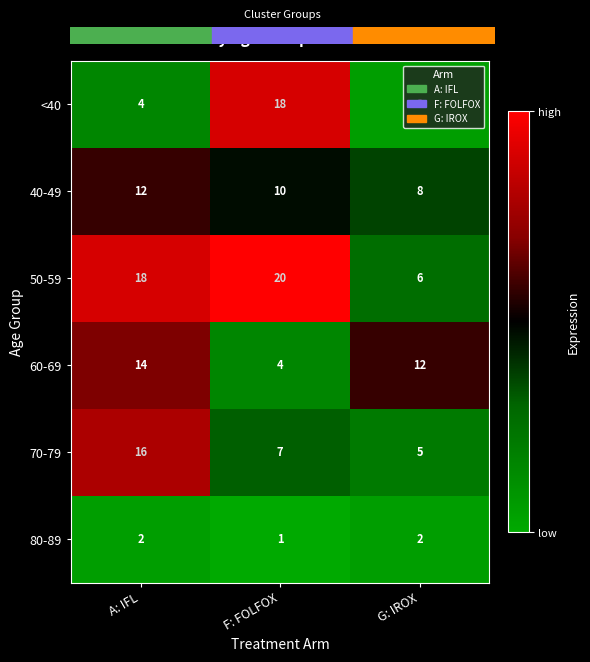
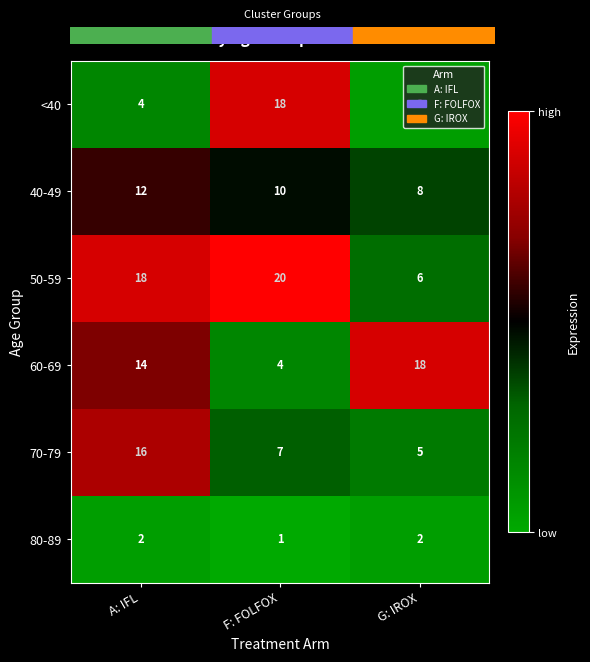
60-69, G: IROX: 12 -> 18
